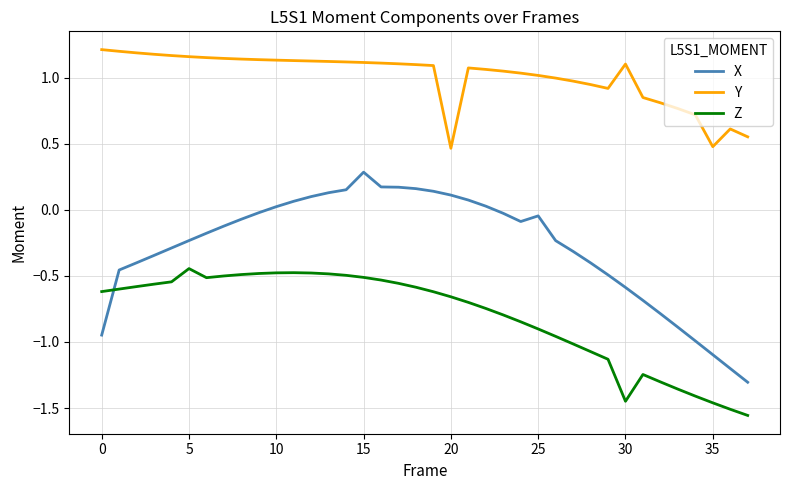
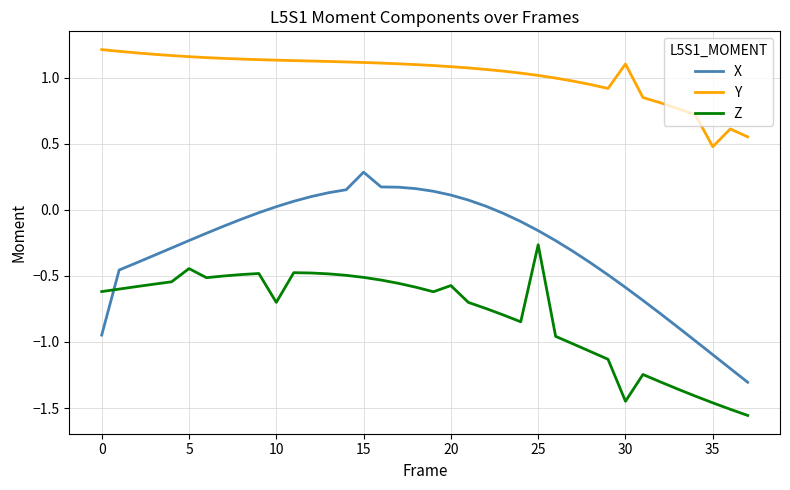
Z, 10: -0.48 -> -0.70
Y, 20: 0.47 -> 1.08
Z, 20: -0.66 -> -0.57
X, 25: -0.05 -> -0.16
Z, 25: -0.90 -> -0.26
